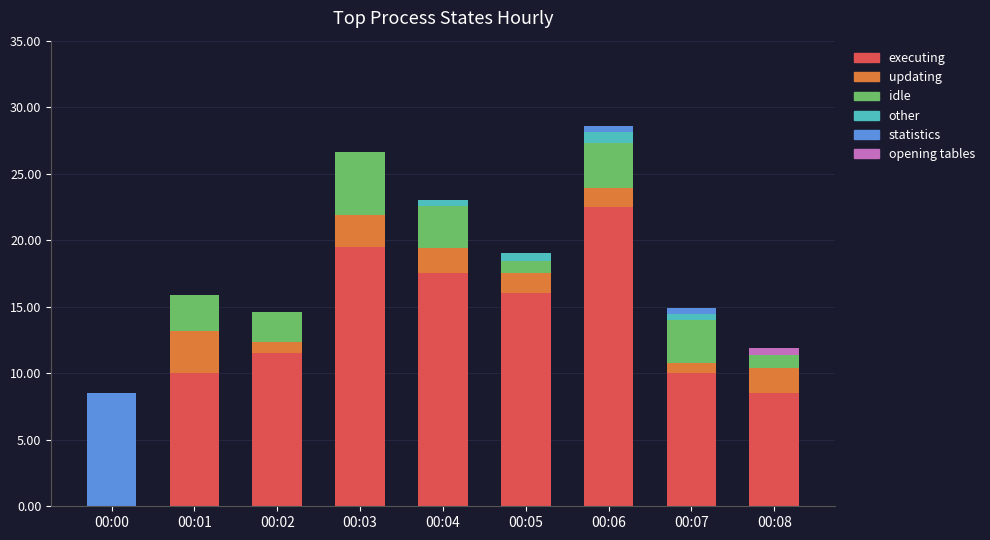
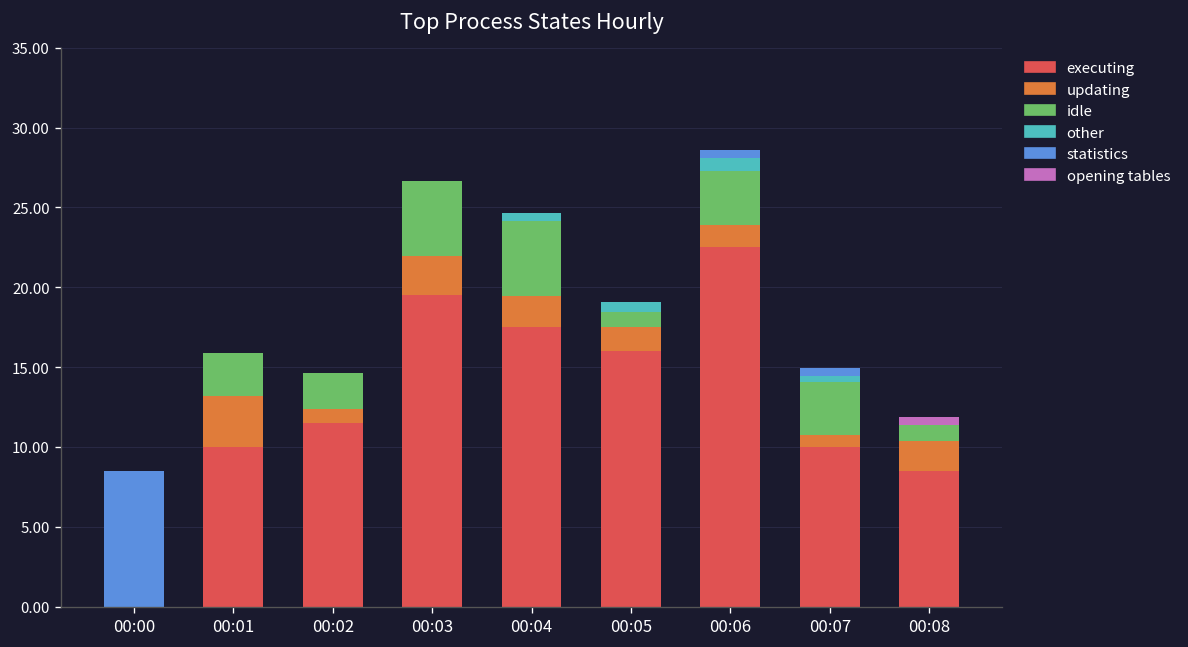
idle, 00:04: 3.1 -> 4.7
